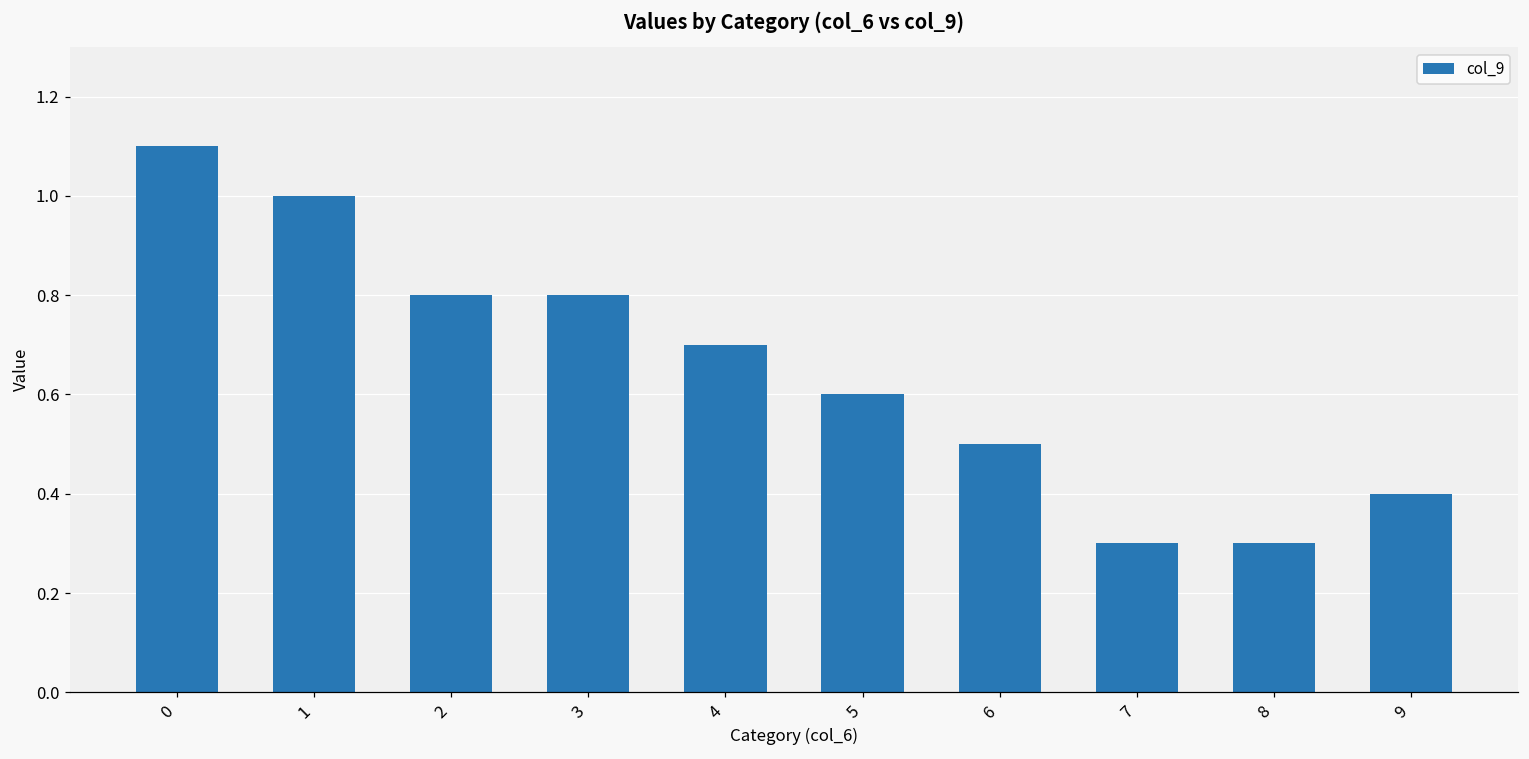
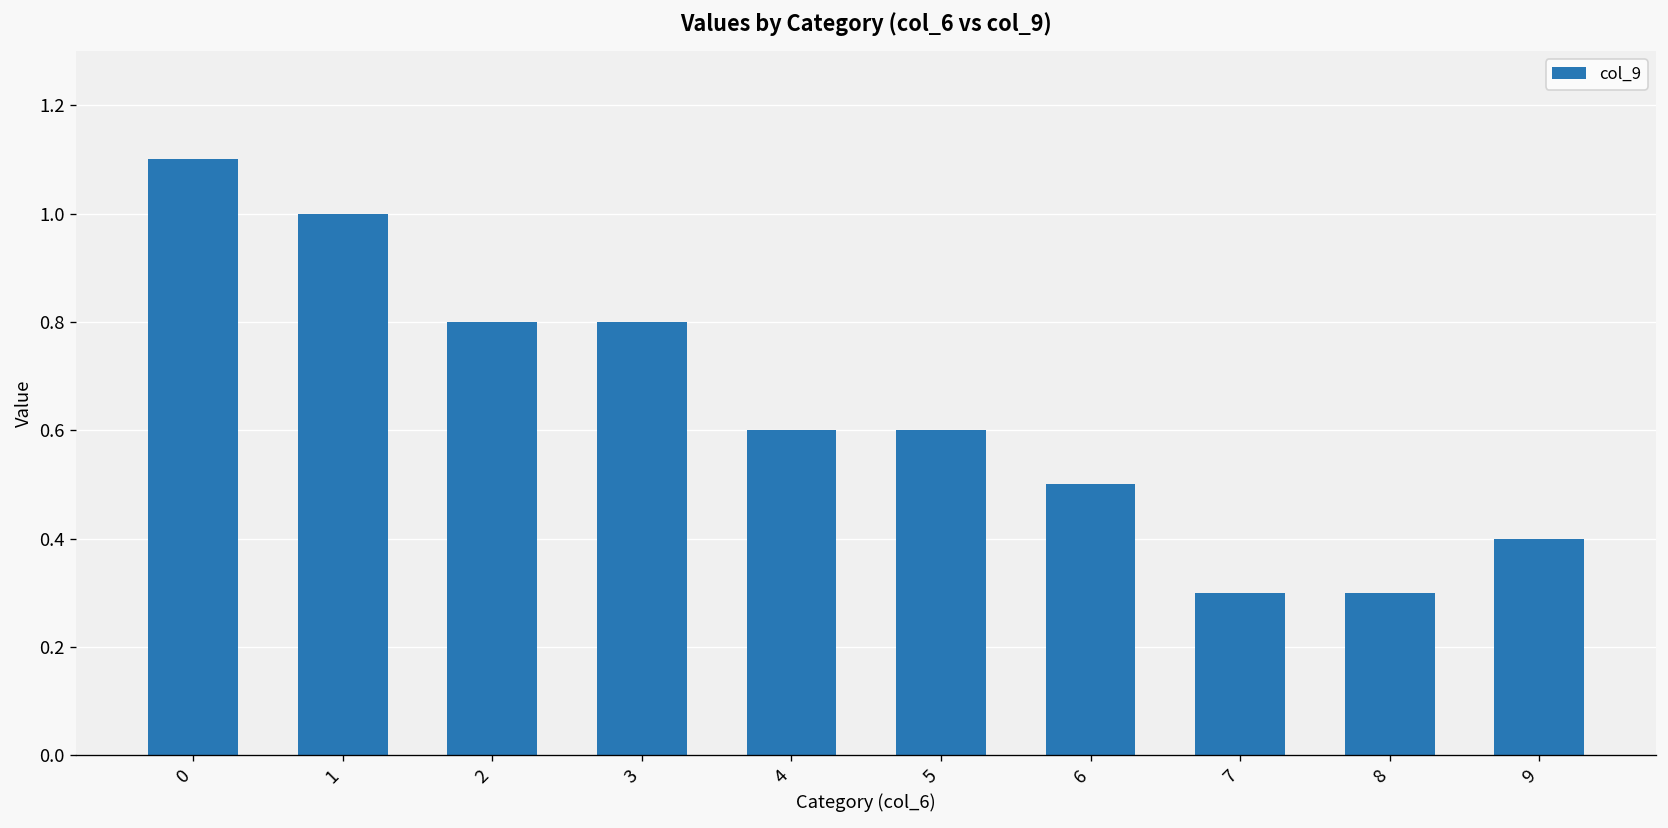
4: 0.7 -> 0.6
